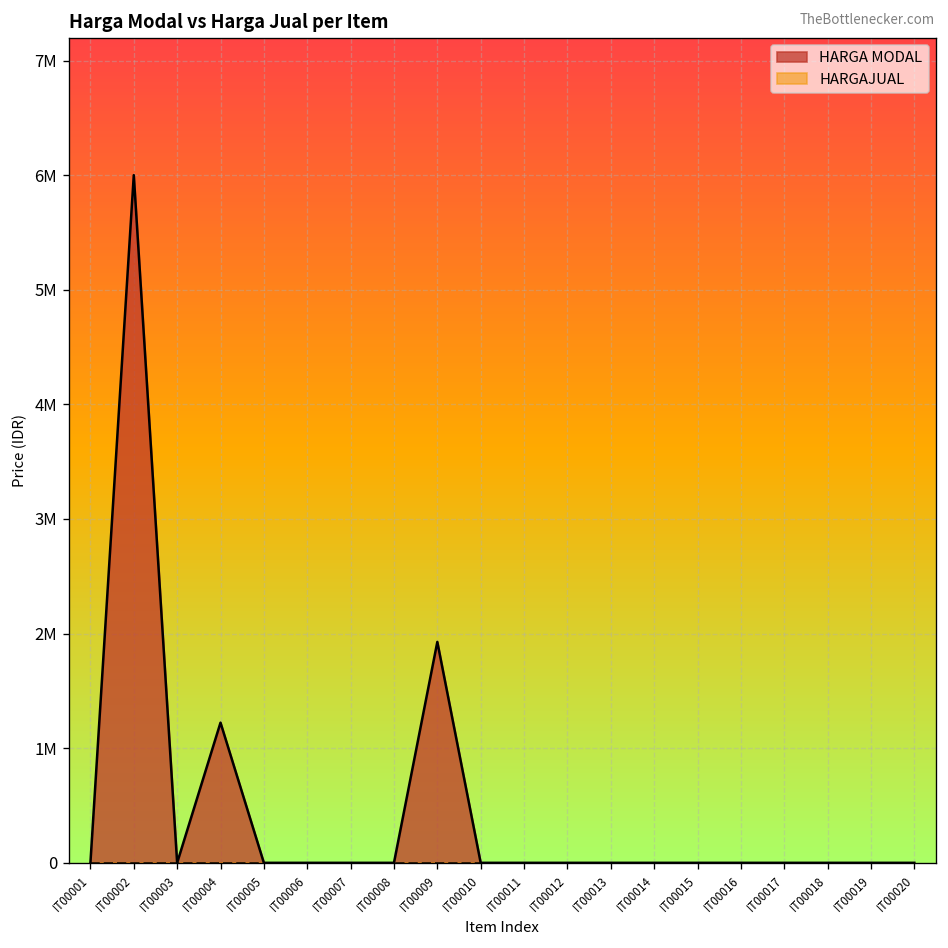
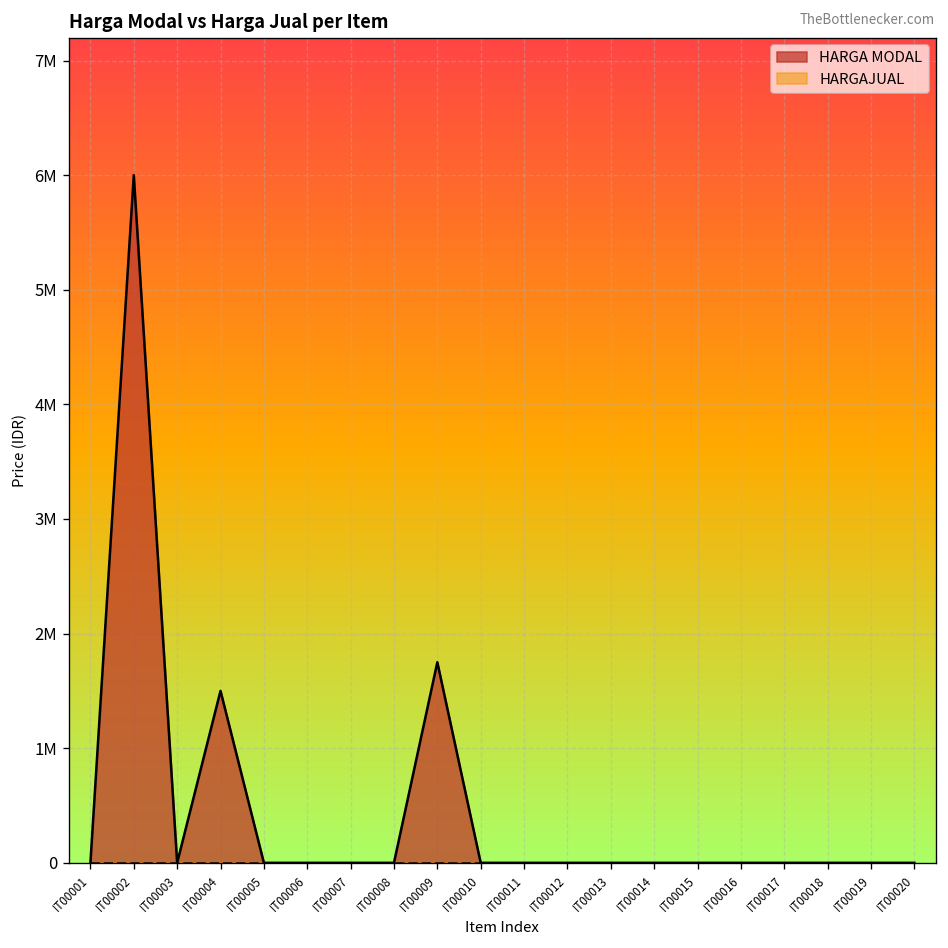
HARGA MODAL, IT00004: 1200000 -> 1500000
HARGA MODAL, IT00009: 1900000 -> 1800000
